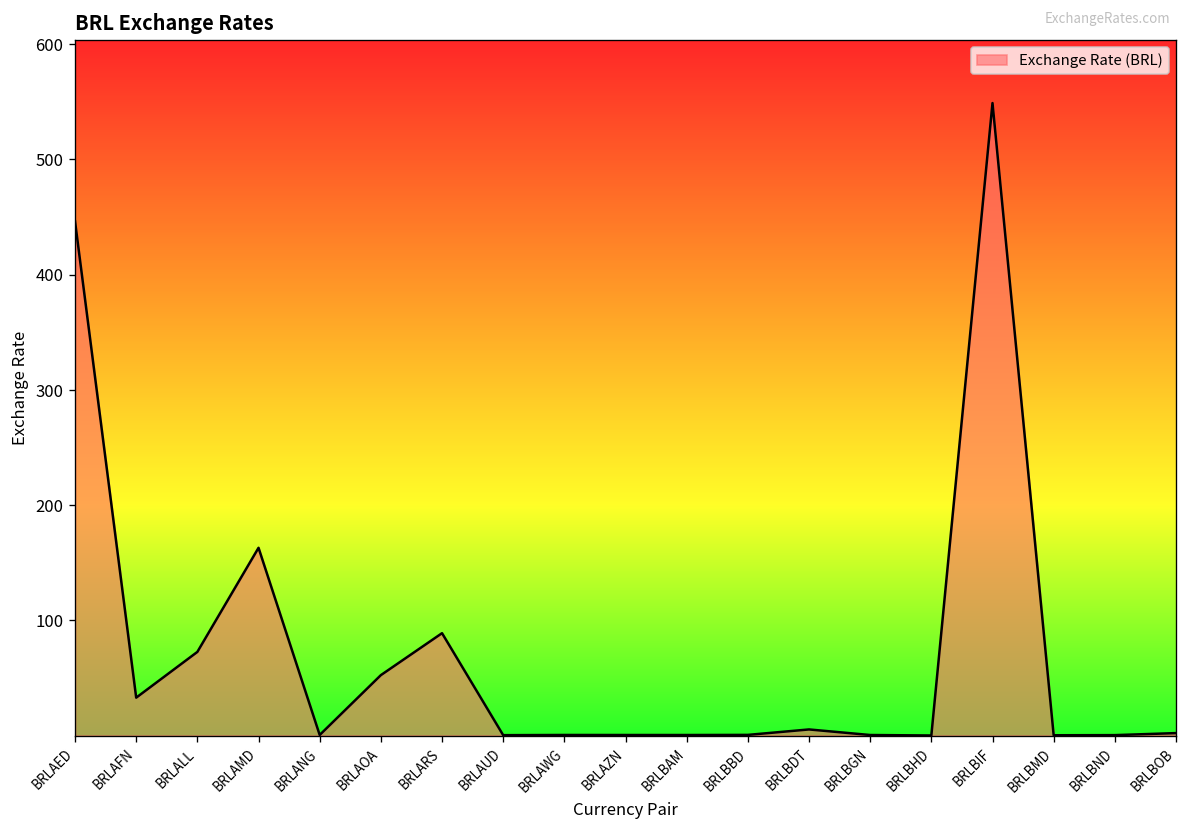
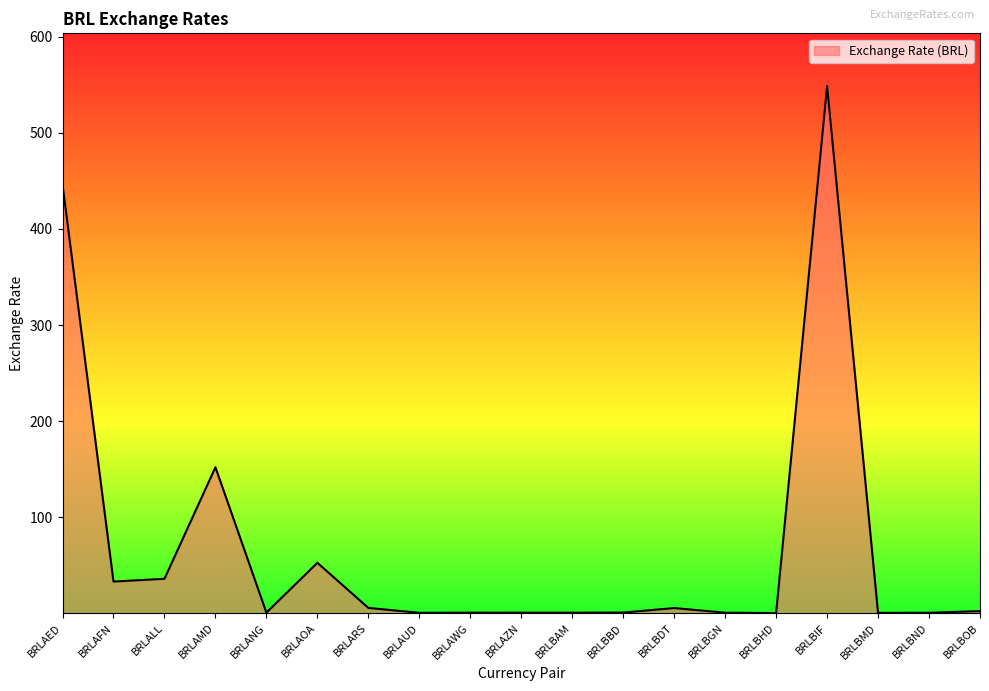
BRLALL: 70 -> 40
BRLAMD: 160 -> 150
BRLARS: 90 -> 10
